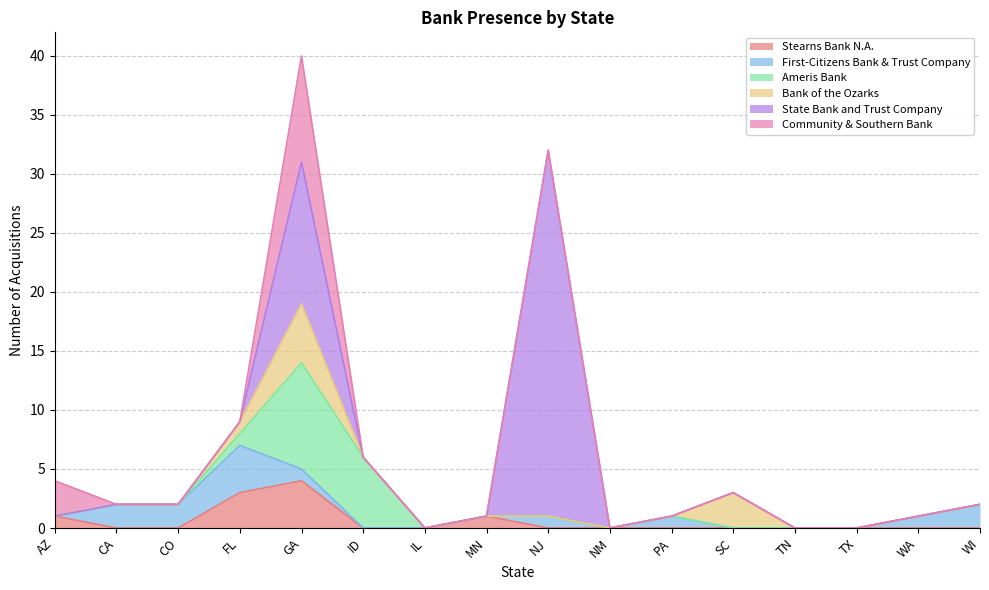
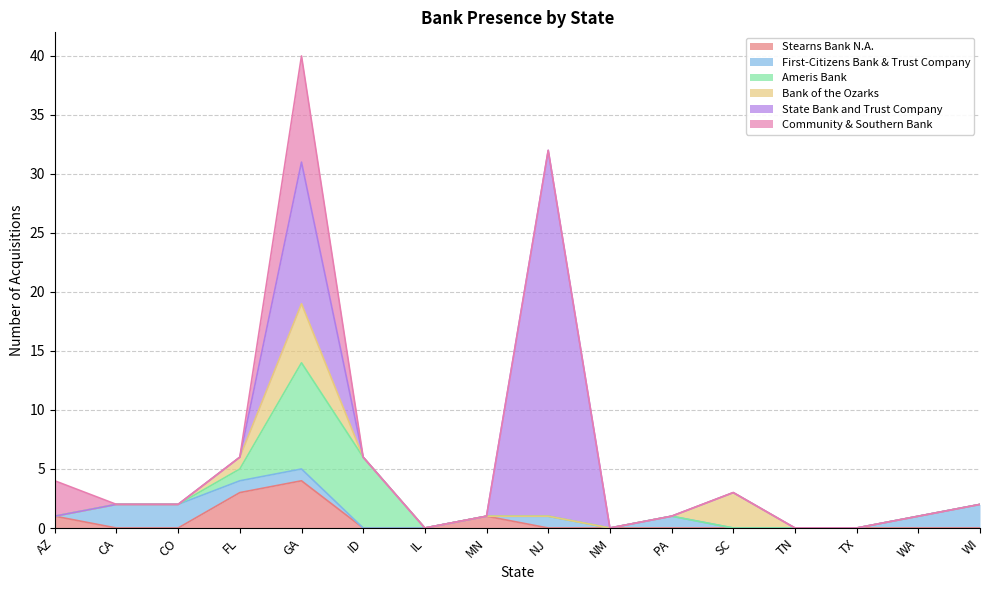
First-Citizens Bank & Trust Company, FL: 4 -> 1
